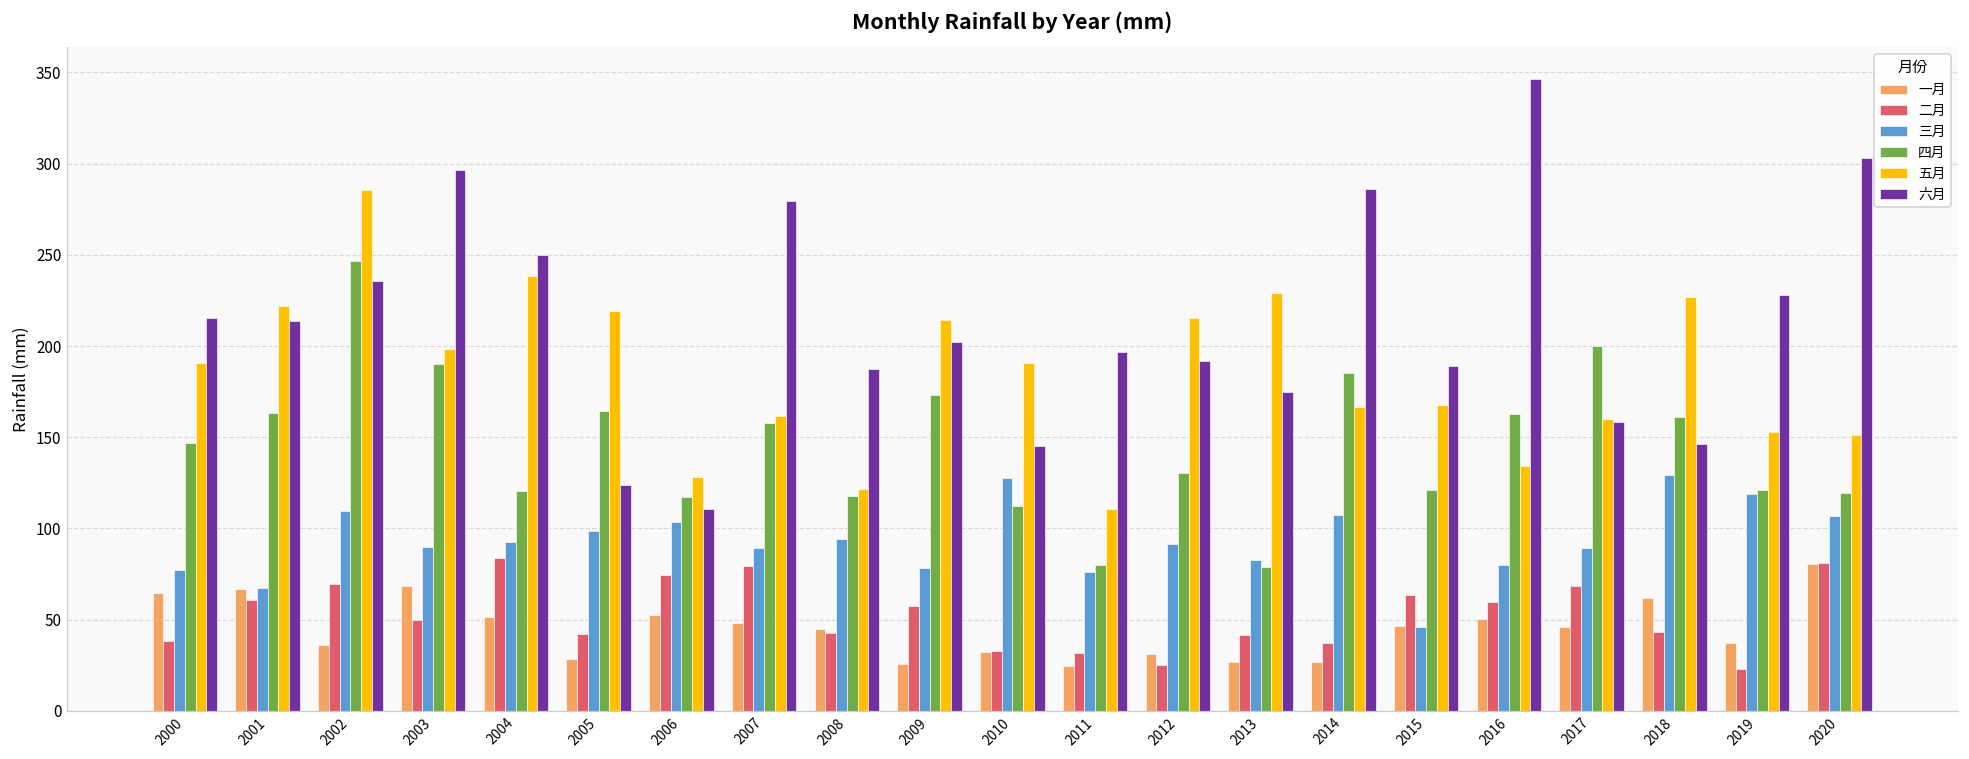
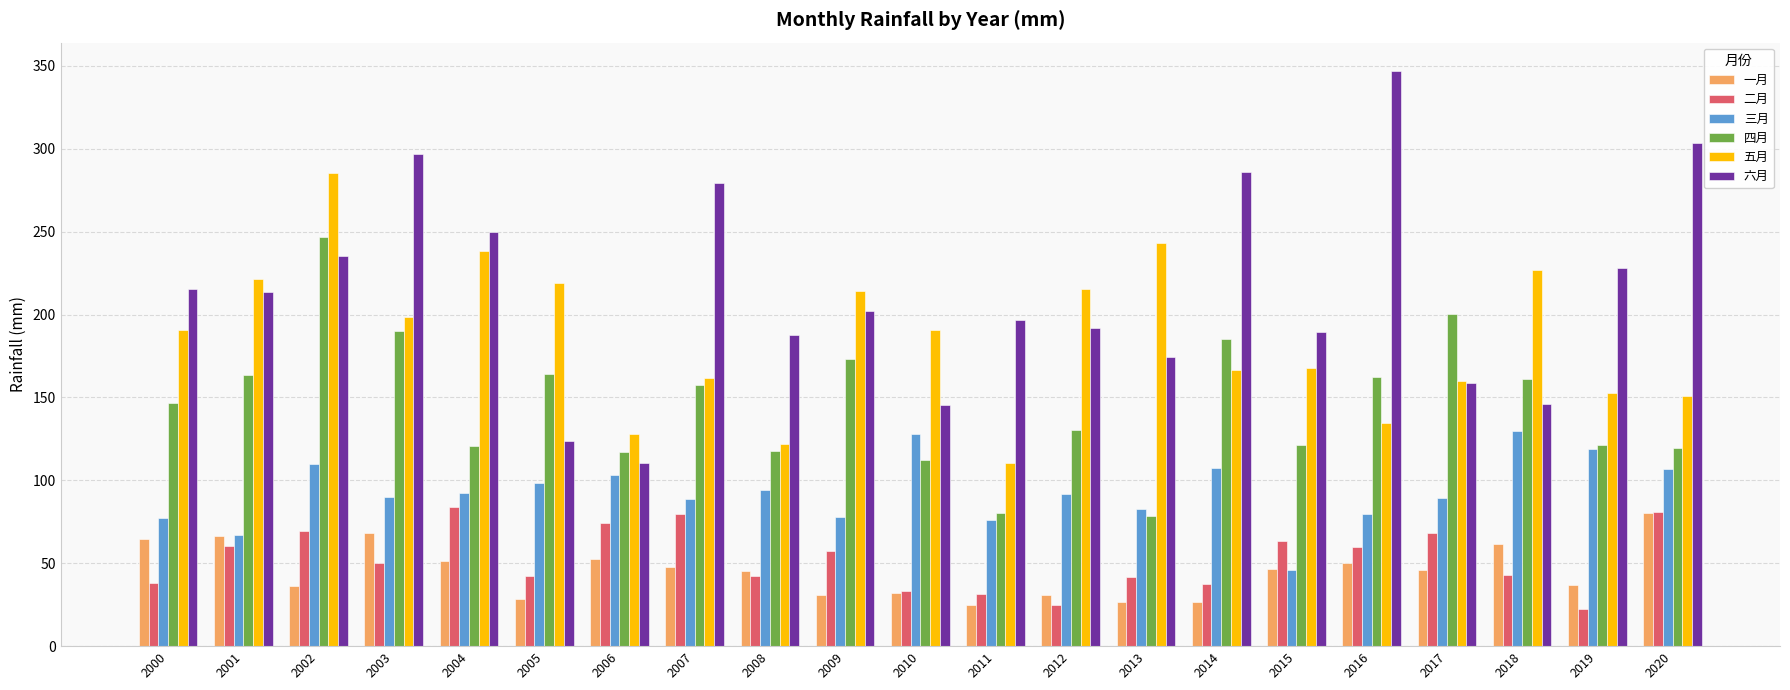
一月, 2009: 26 -> 31
五月, 2013: 229 -> 243
